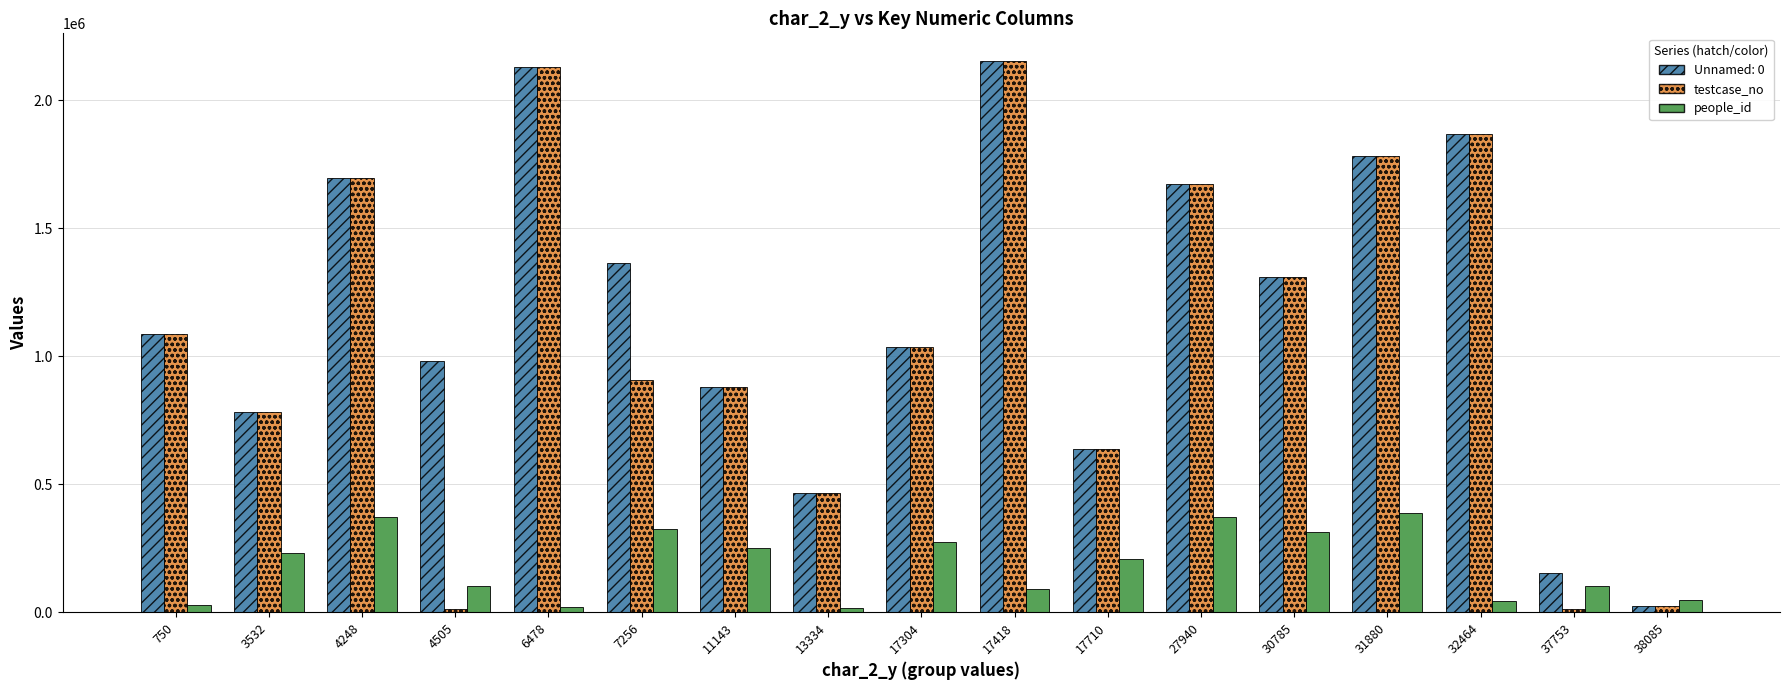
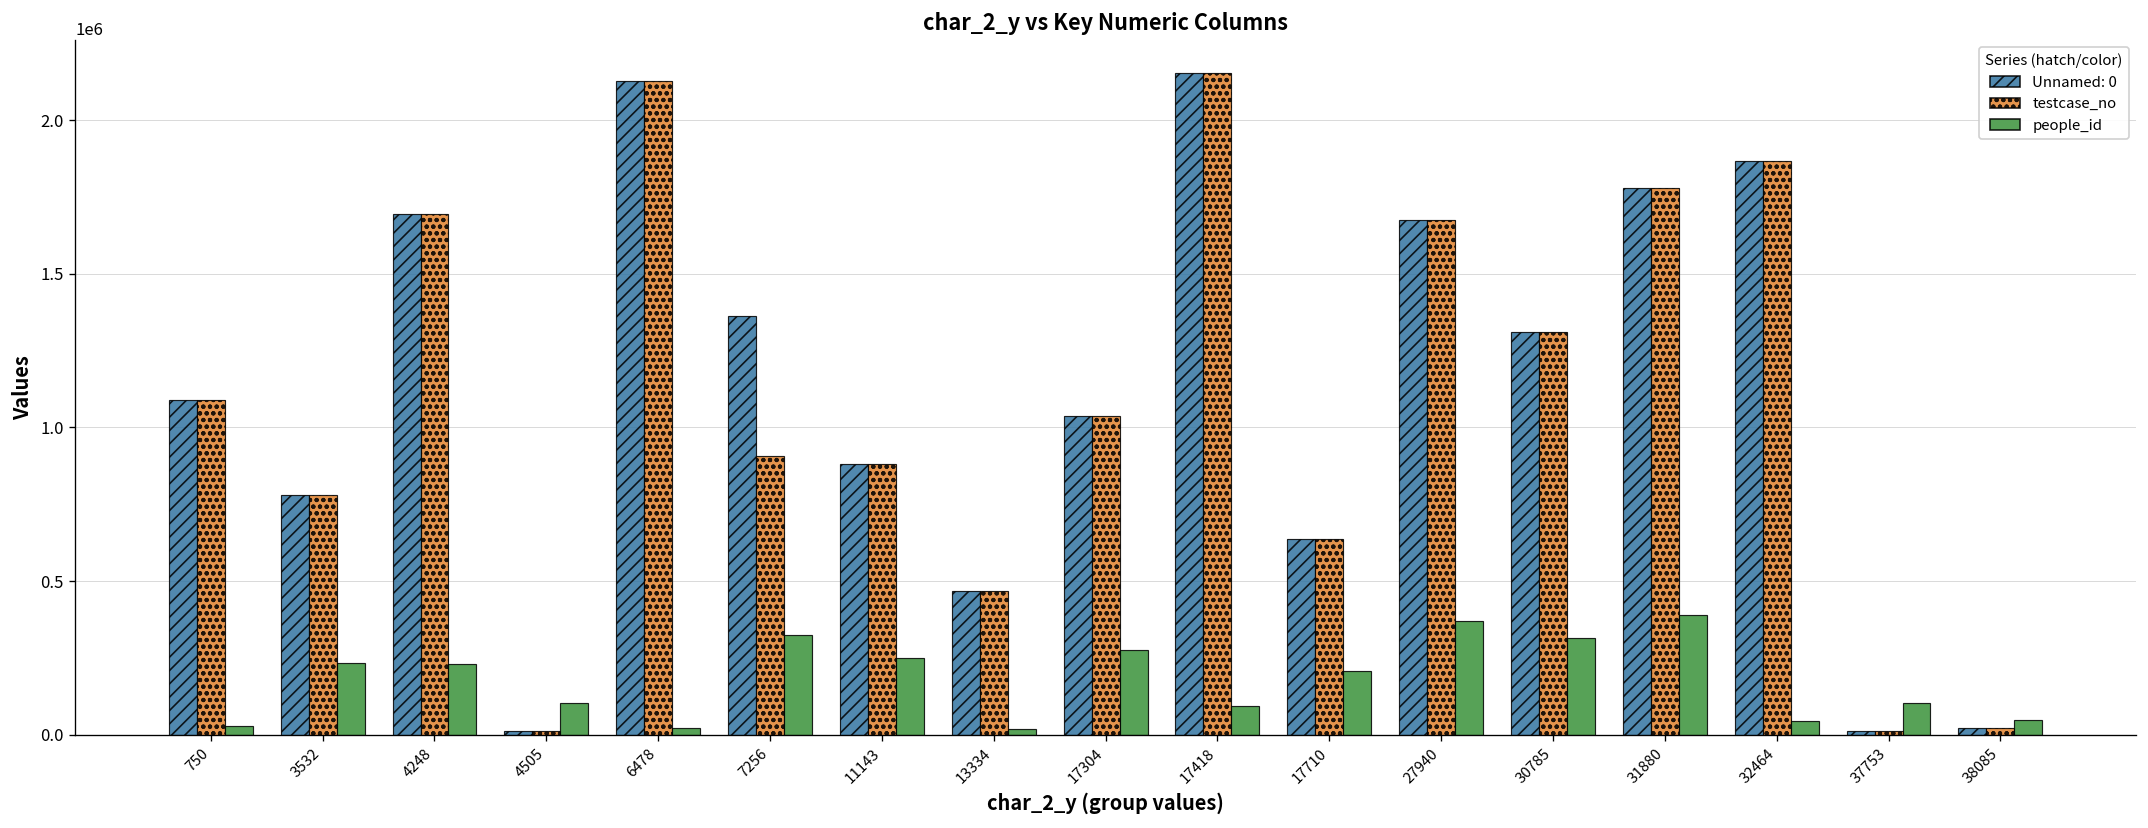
people_id, 4248: 370000 -> 230000
Unnamed: 0, 4505: 980000 -> 10000
Unnamed: 0, 37753: 150000 -> 10000
